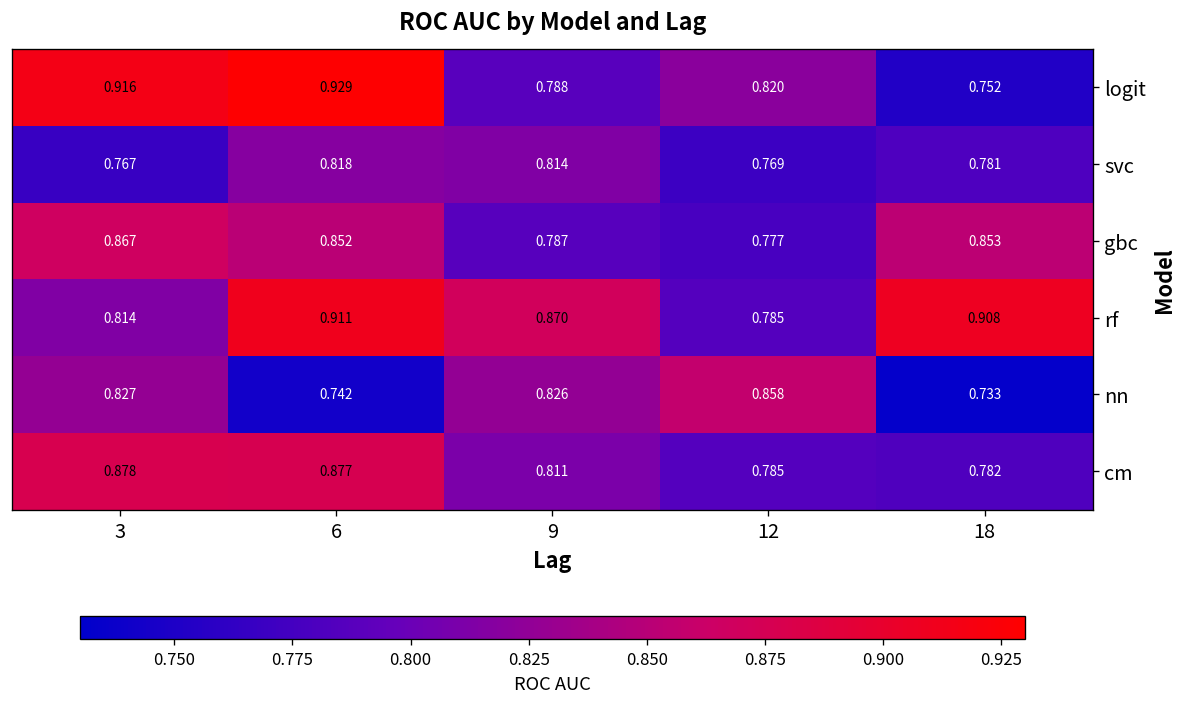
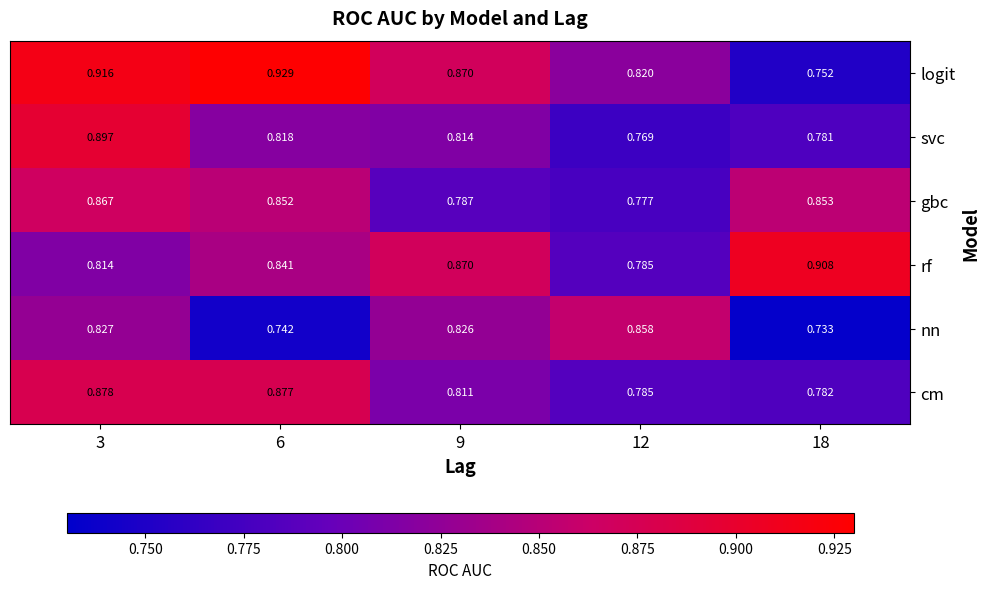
logit, 9: 0.788 -> 0.870
svc, 3: 0.767 -> 0.897
rf, 6: 0.911 -> 0.841
